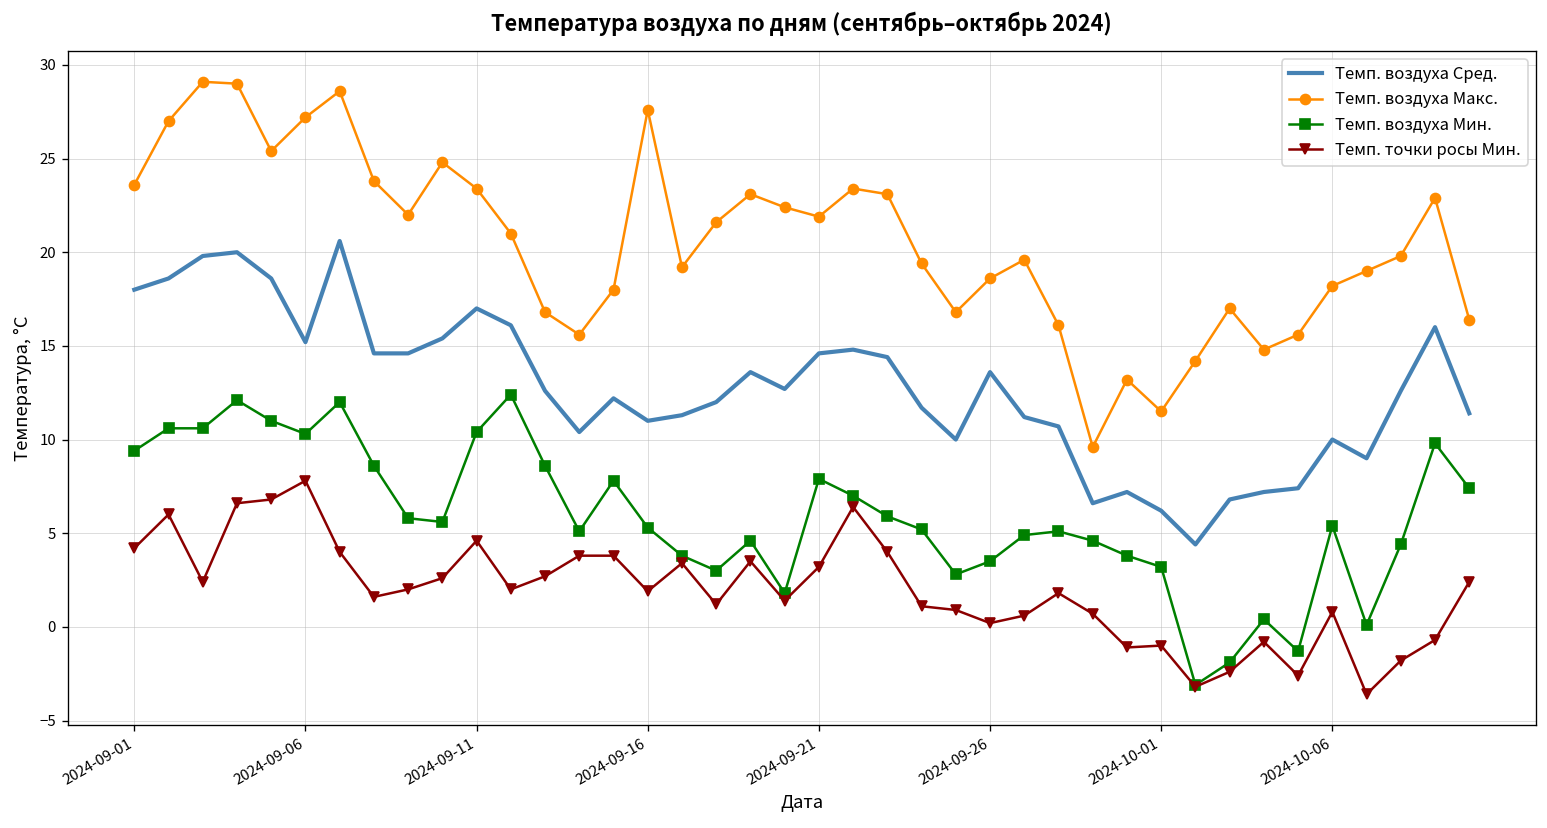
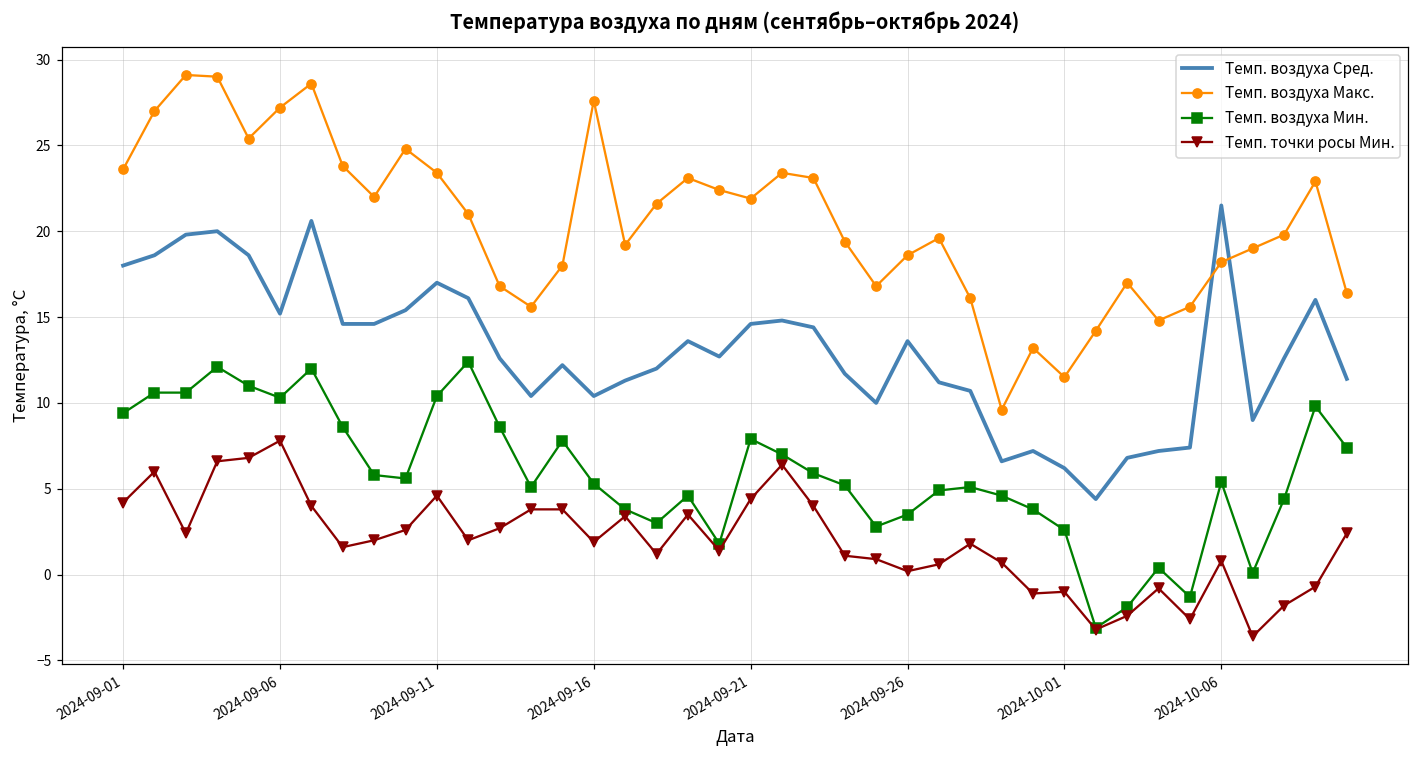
Темп. воздуха Сред., 2024-09-16: 11.0 -> 10.4
Темп. точки росы Мин., 2024-09-21: 3.2 -> 4.4
Темп. воздуха Мин., 2024-10-01: 3.2 -> 2.6
Темп. воздуха Сред., 2024-10-06: 10.0 -> 21.5
